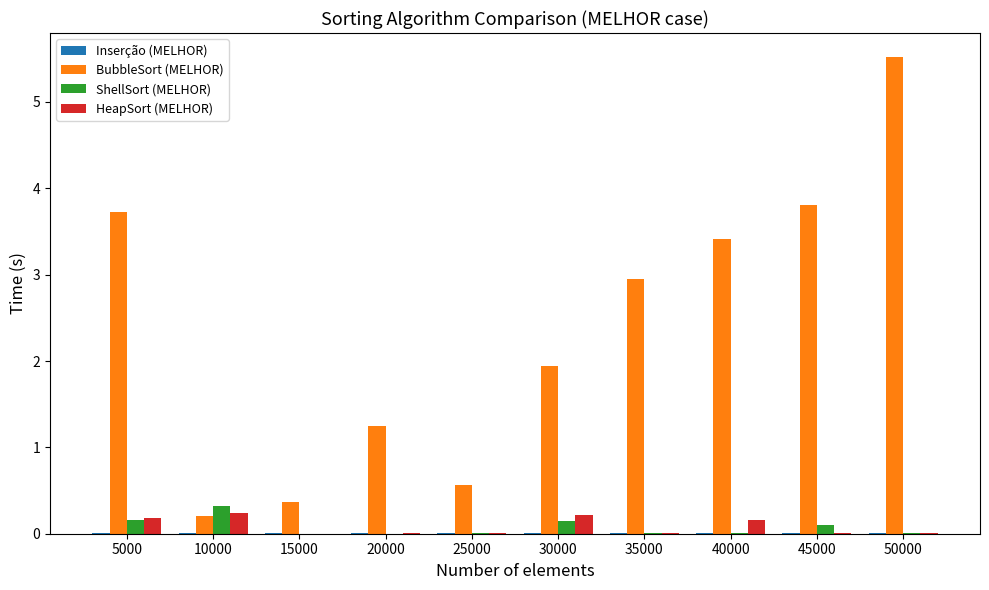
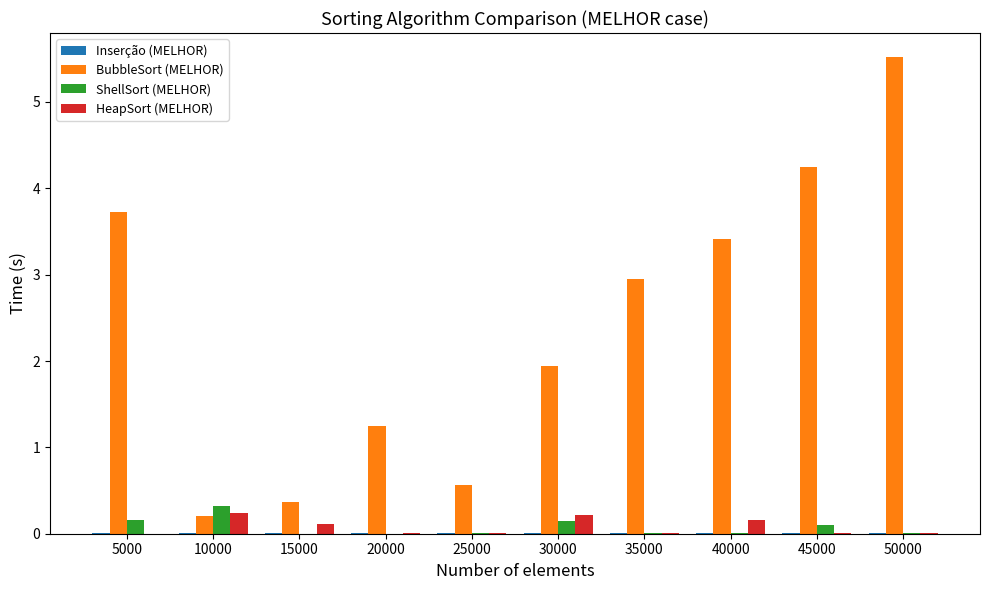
HeapSort (MELHOR), 5000: 0.2 -> 0.0
HeapSort (MELHOR), 15000: 0.0 -> 0.1
BubbleSort (MELHOR), 45000: 3.8 -> 4.3
